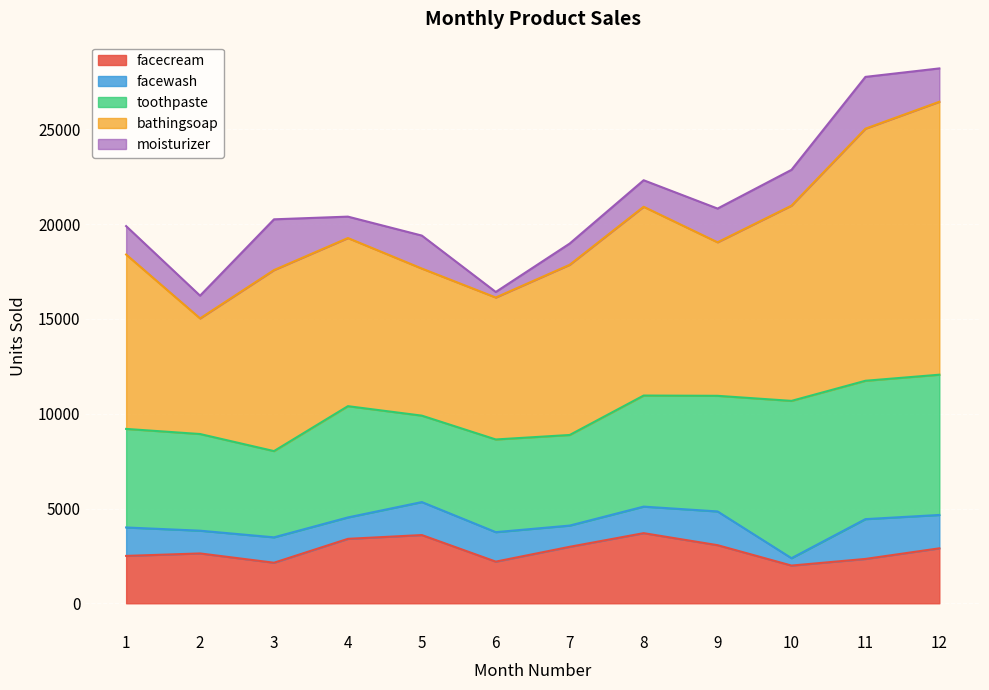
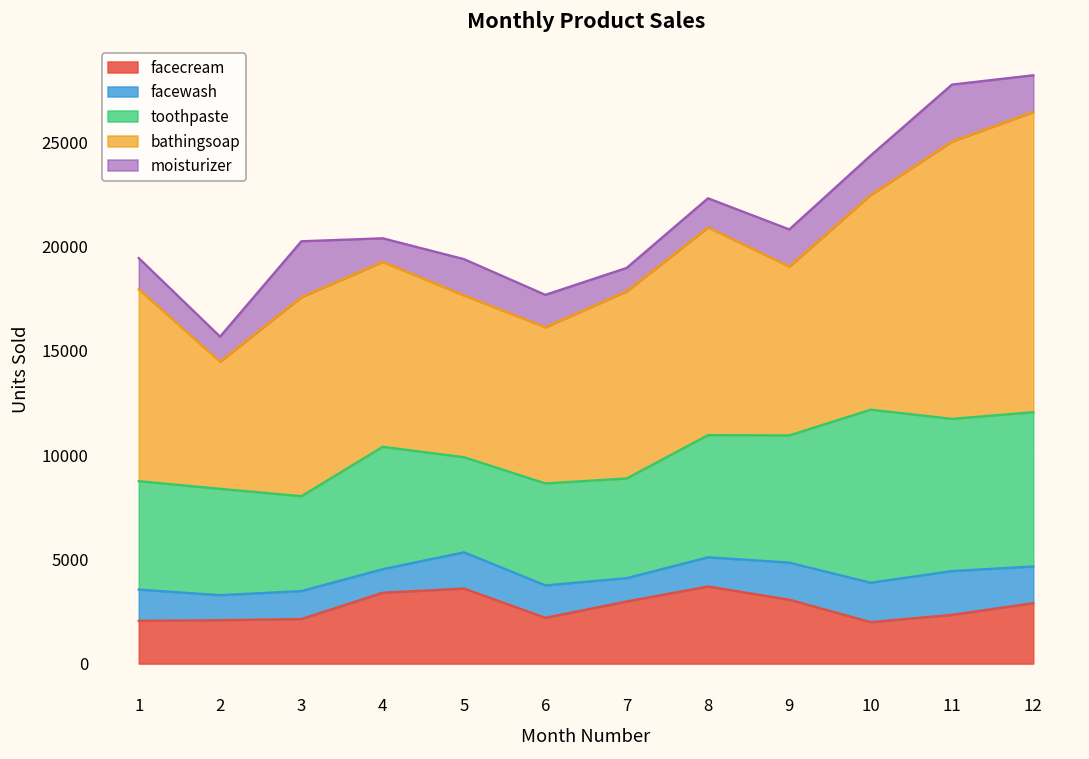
facecream, 1: 2500 -> 2100
facecream, 2: 2600 -> 2100
moisturizer, 6: 300 -> 1600
facewash, 10: 400 -> 1900
